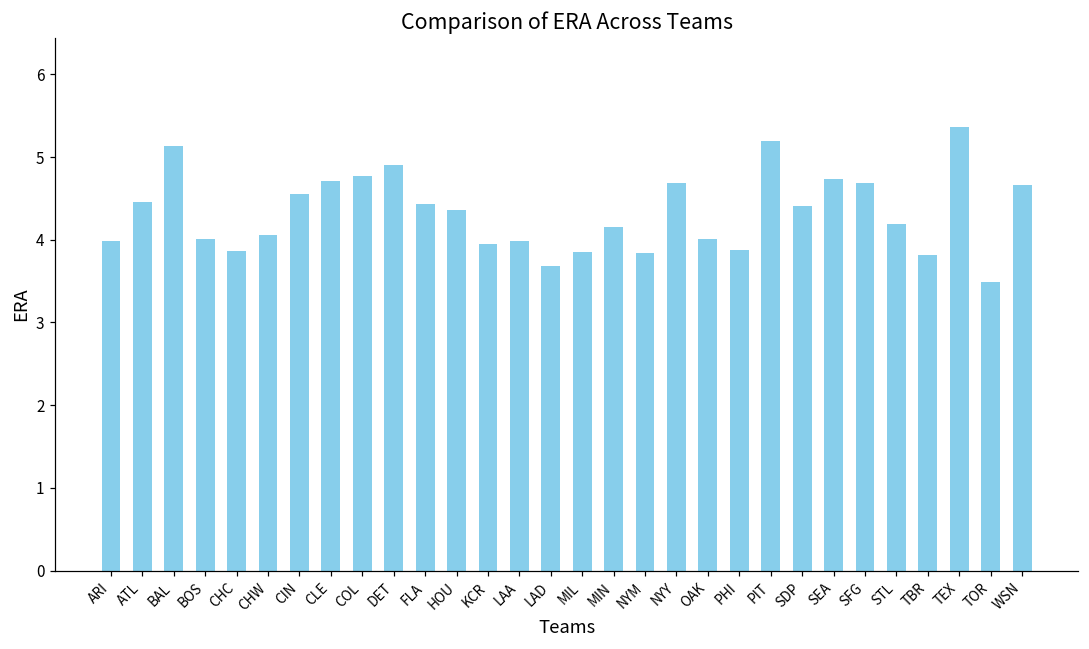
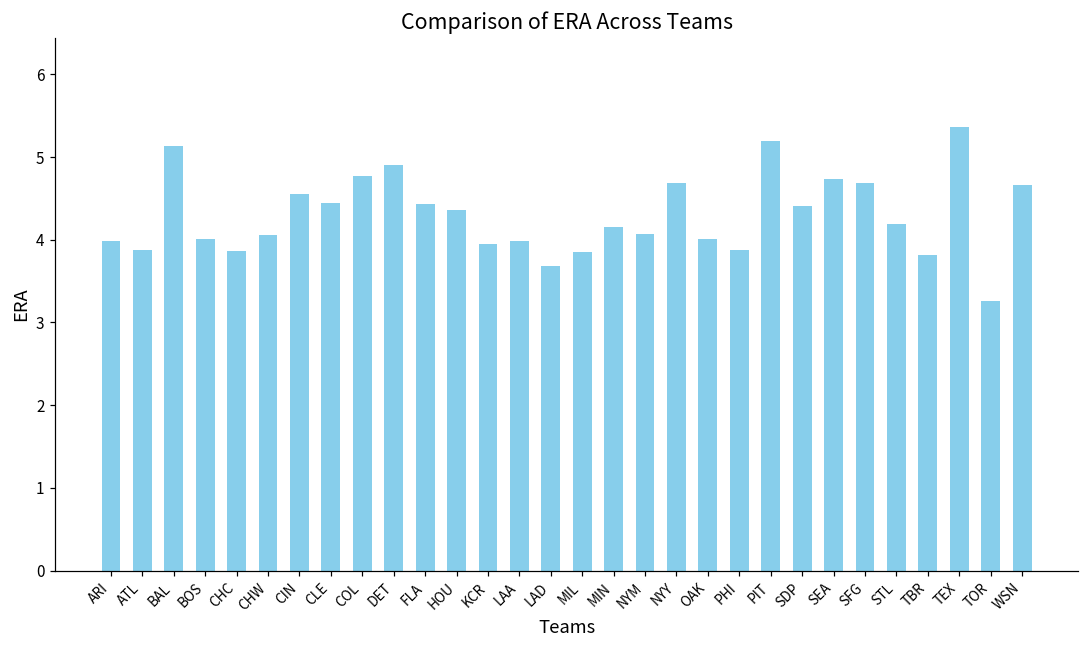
ATL: 4.5 -> 3.9
CLE: 4.7 -> 4.5
NYM: 3.8 -> 4.1
TOR: 3.5 -> 3.3
